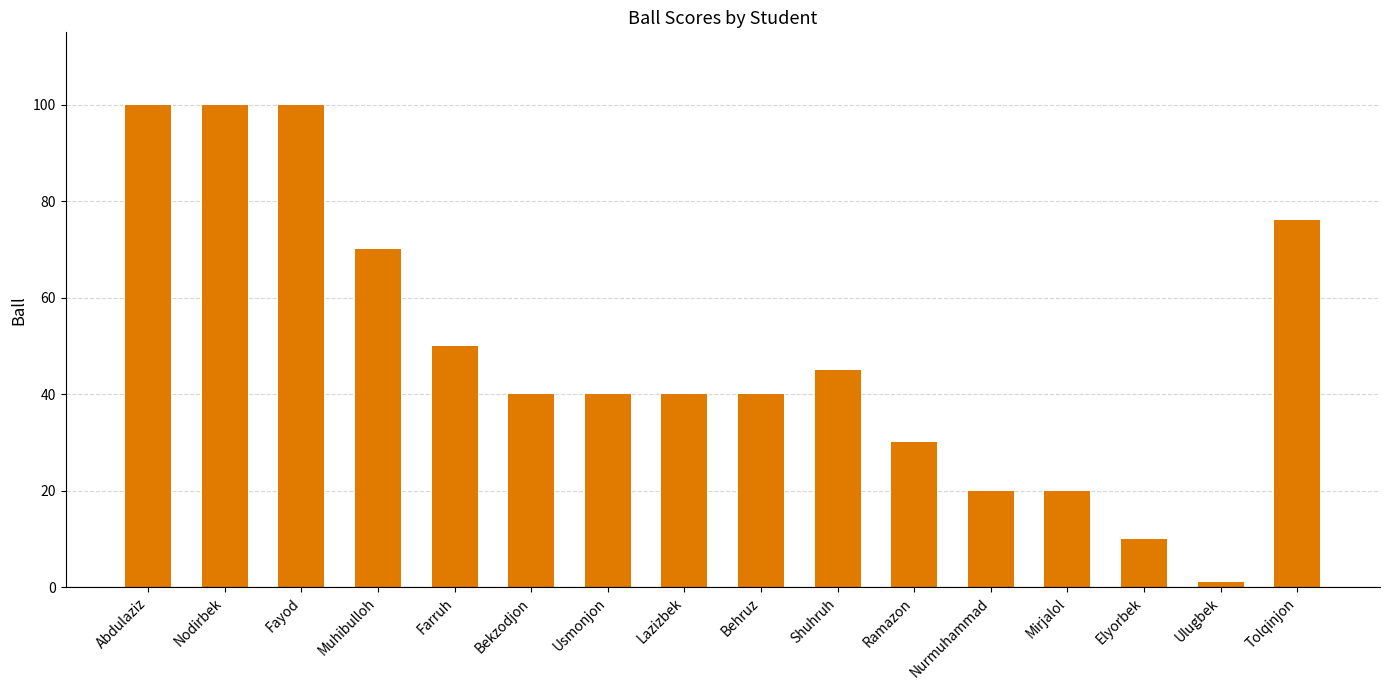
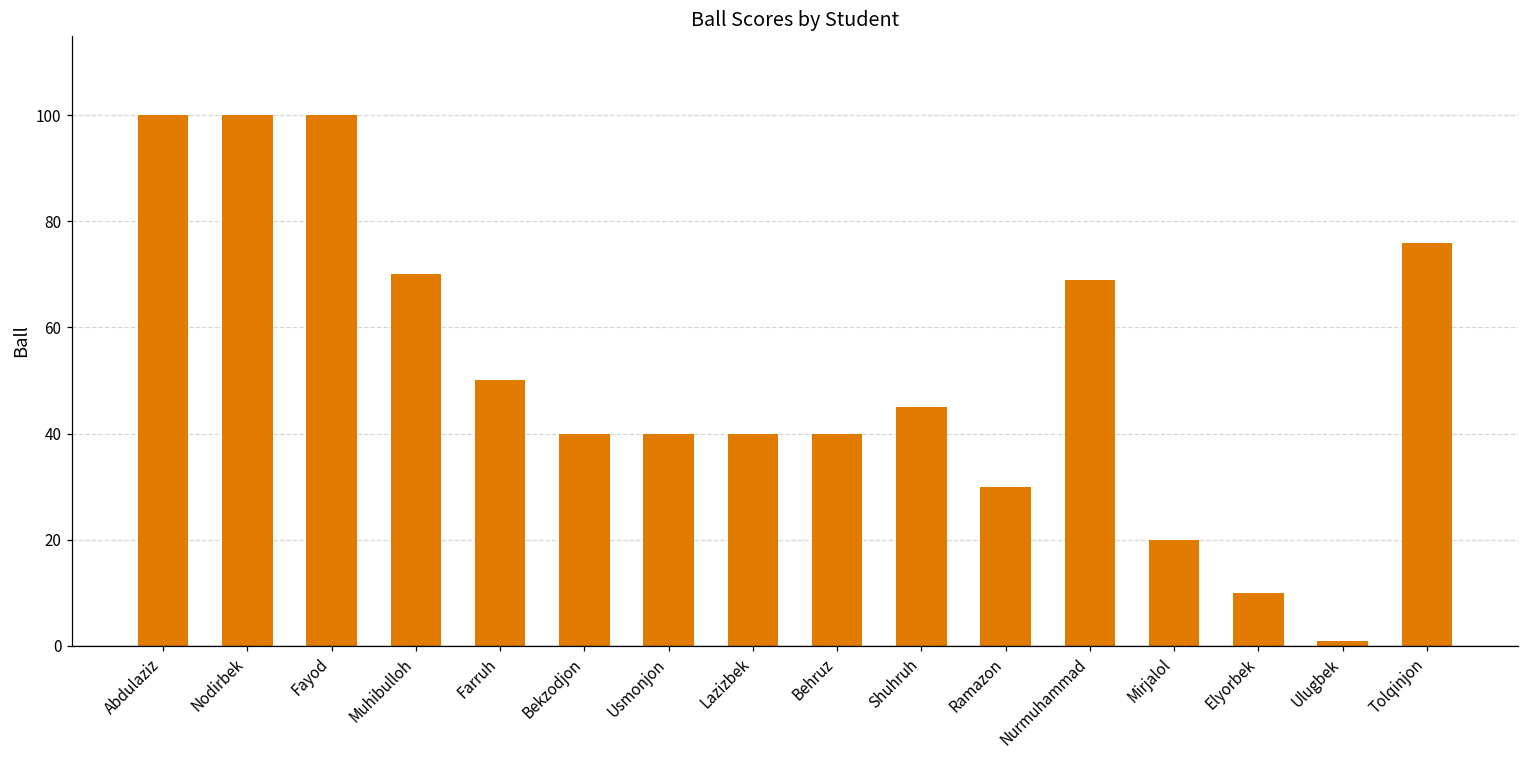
Nurmuhammad: 20 -> 69
